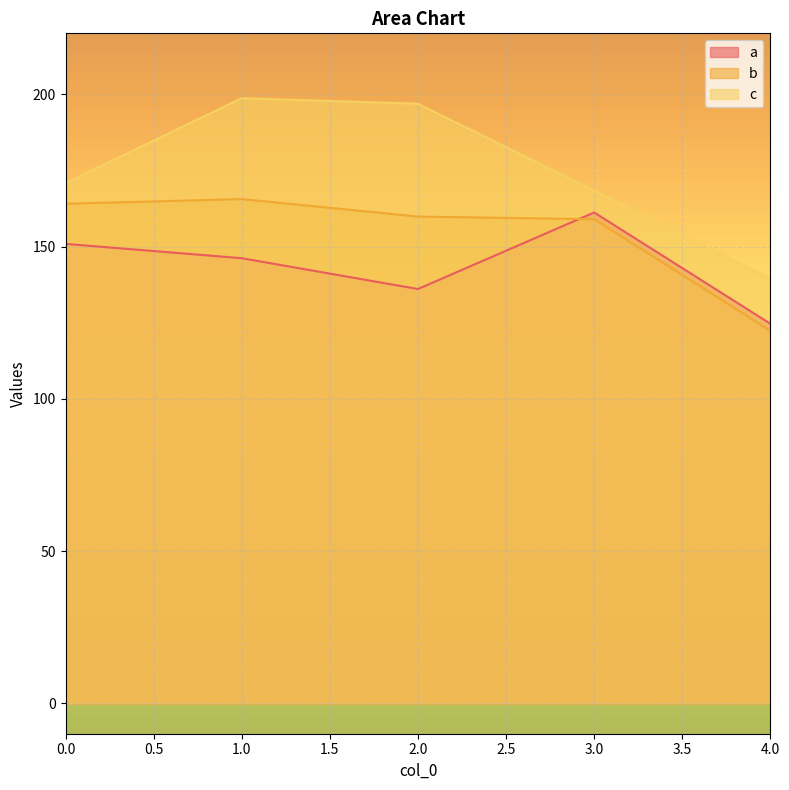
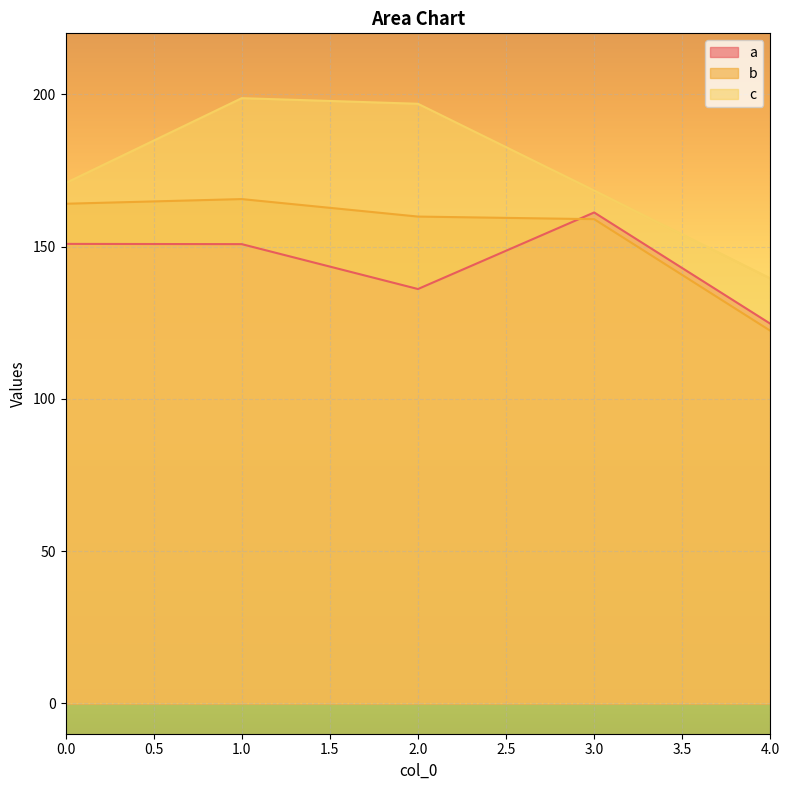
a, 1.0: 146 -> 151
